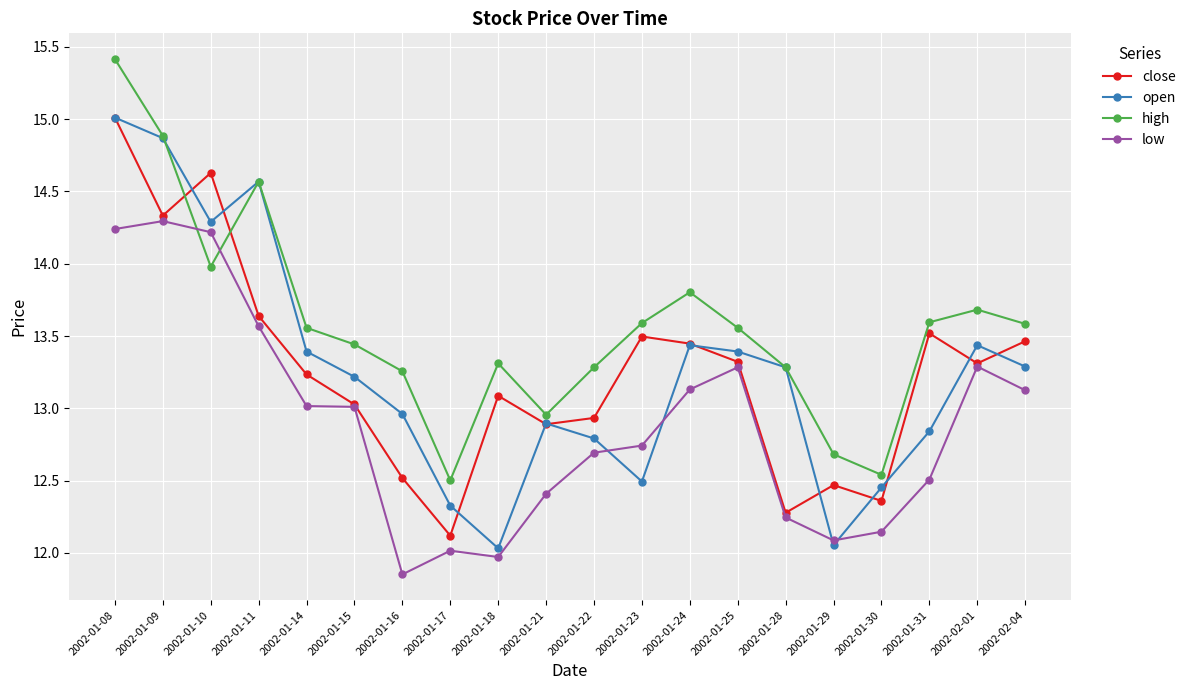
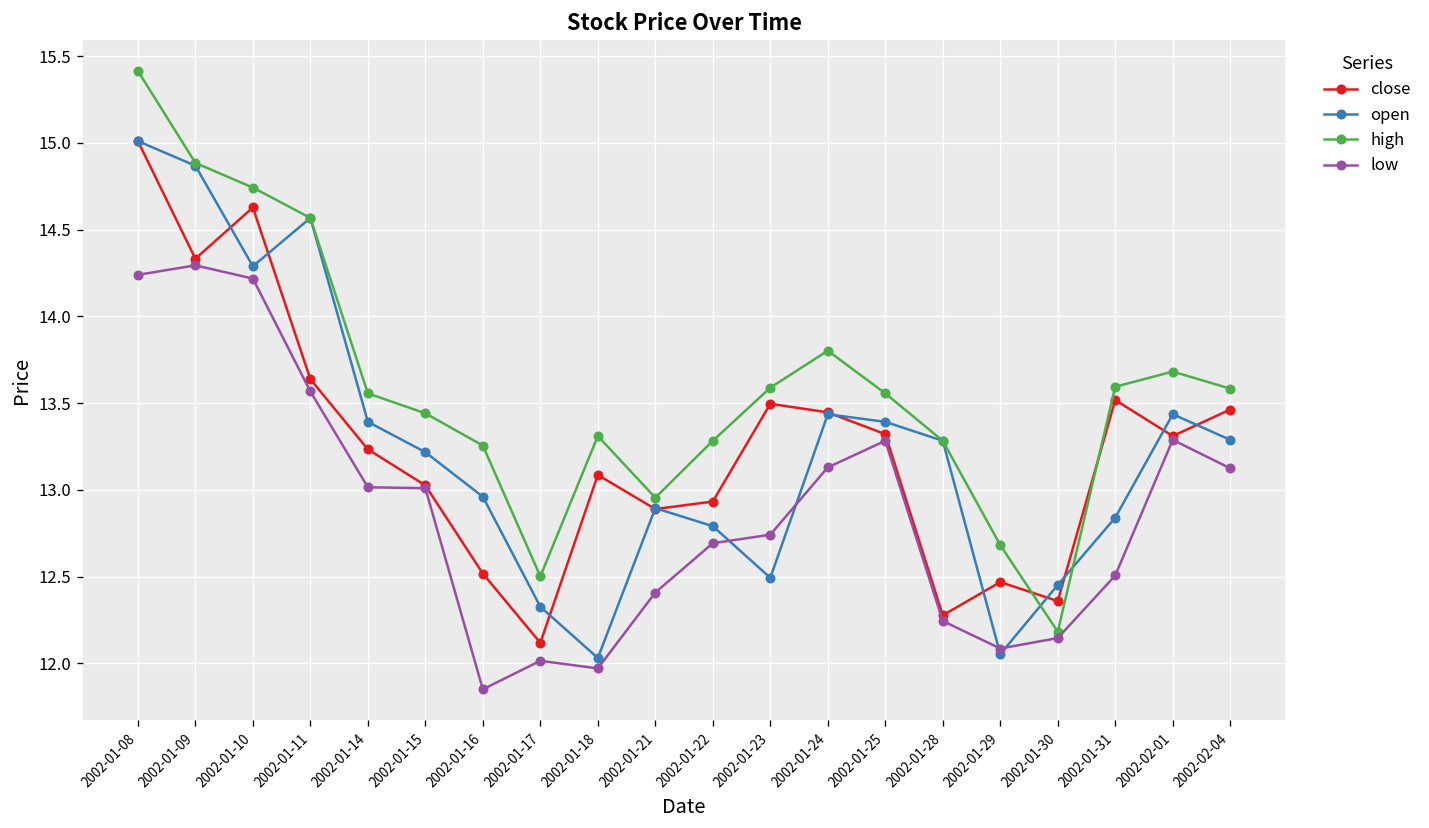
high, 2002-01-10: 13.98 -> 14.74
high, 2002-01-30: 12.54 -> 12.18
